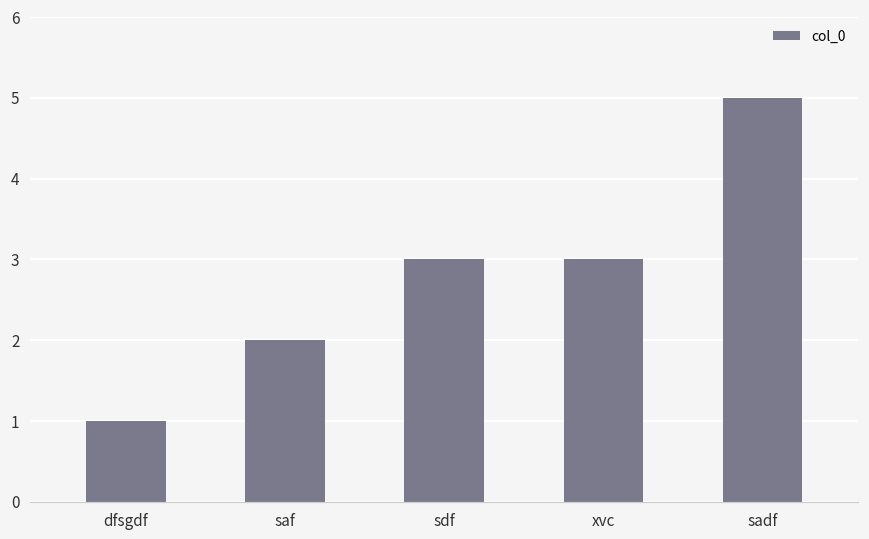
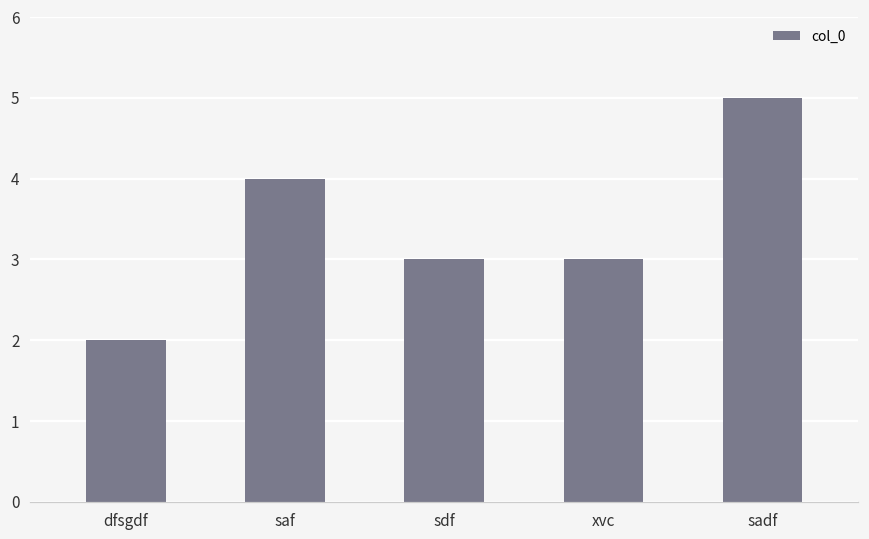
dfsgdf: 1 -> 2
saf: 2 -> 4
